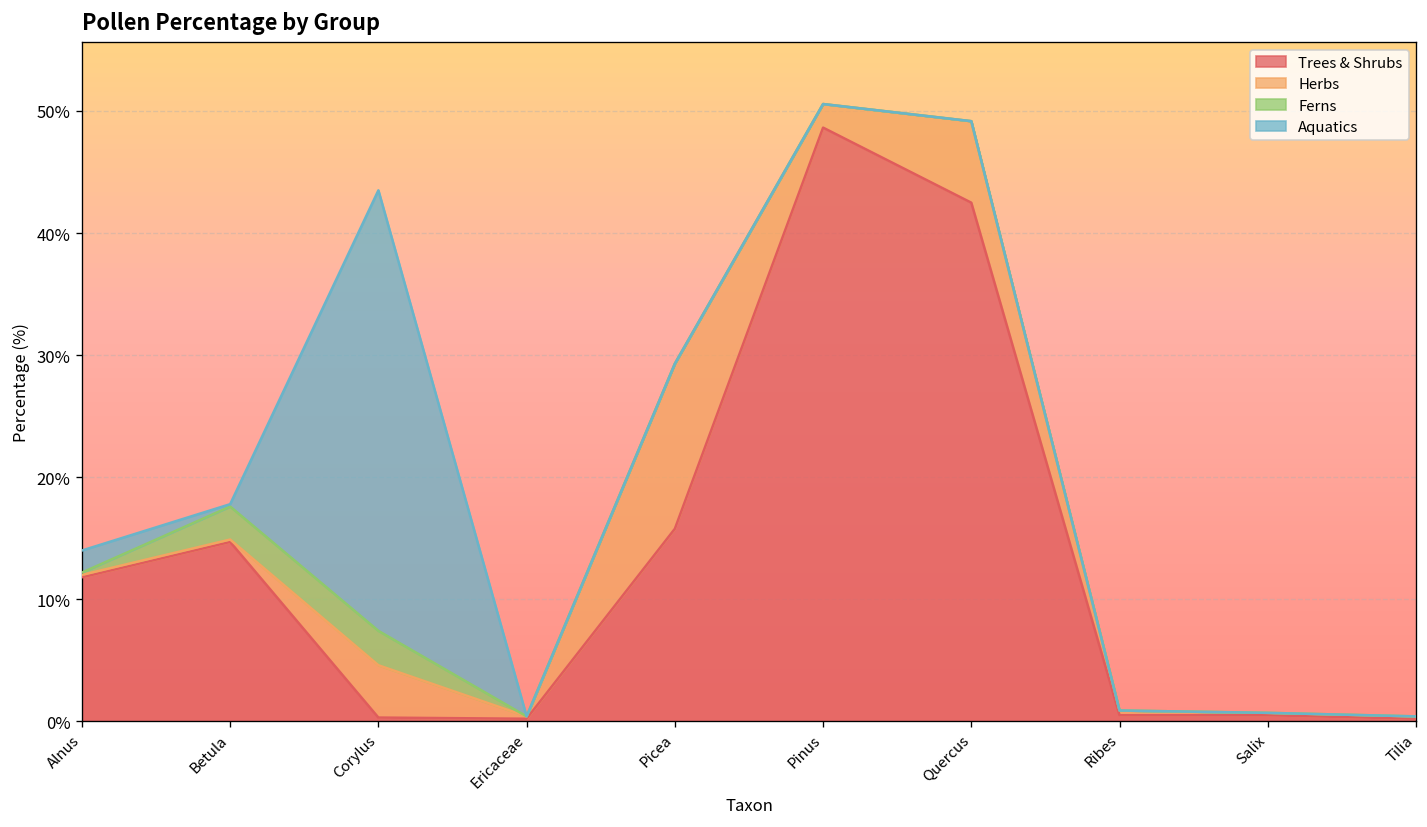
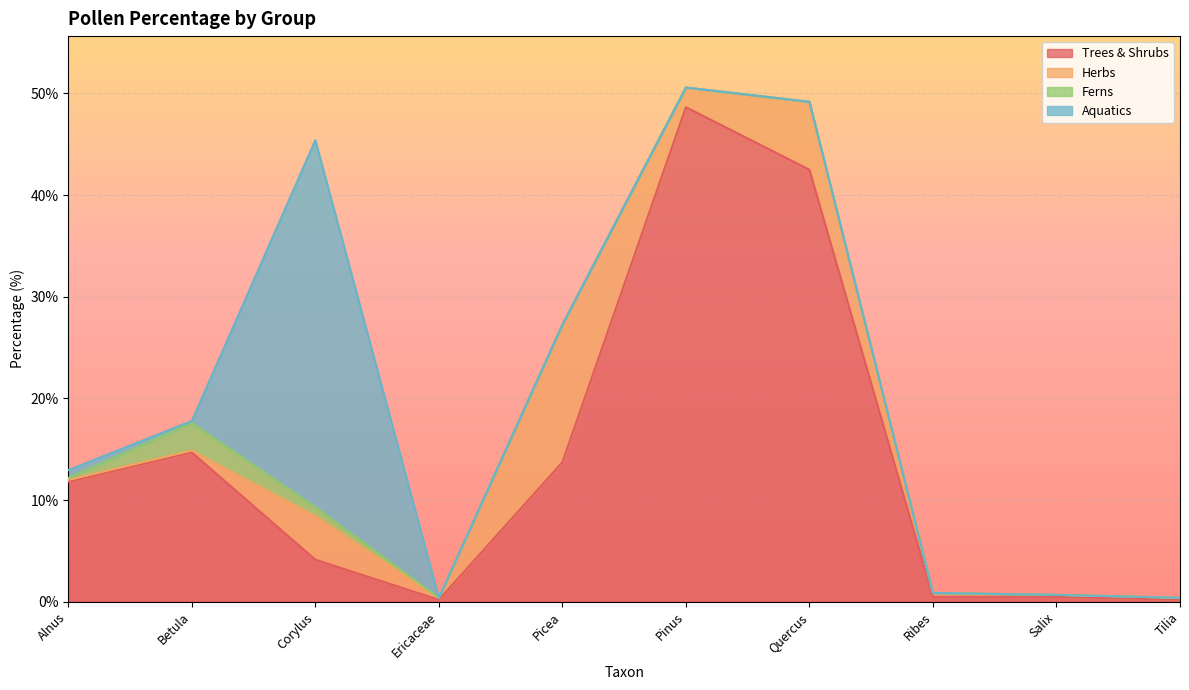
Aquatics, Alnus: 1.8% -> 0.8%
Trees & Shrubs, Corylus: 0.3% -> 4.1%
Ferns, Corylus: 2.8% -> 0.9%
Trees & Shrubs, Picea: 15.8% -> 13.7%
